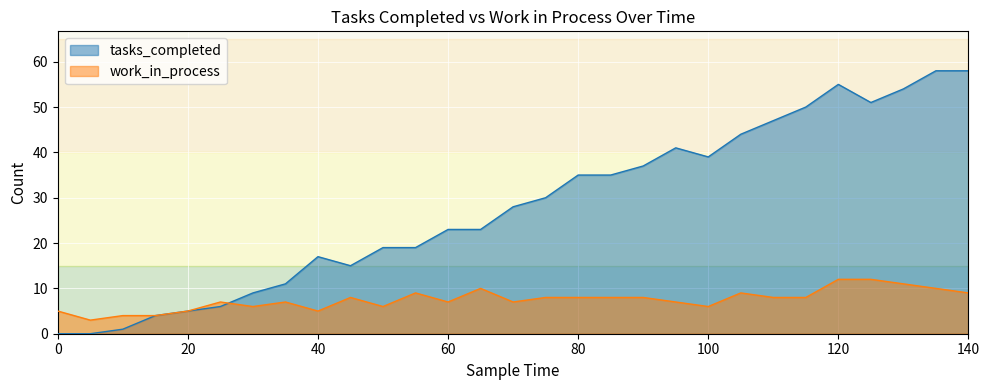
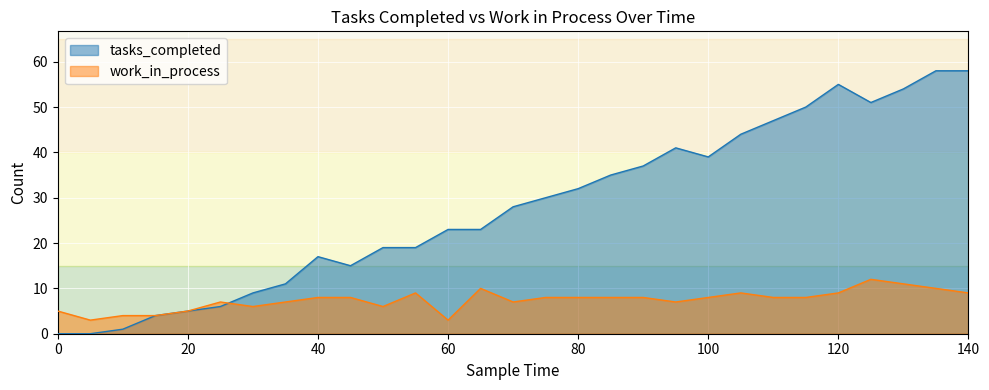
work_in_process, 40: 5 -> 8
work_in_process, 60: 7 -> 3
tasks_completed, 80: 35 -> 32
work_in_process, 100: 6 -> 8
work_in_process, 120: 12 -> 9
